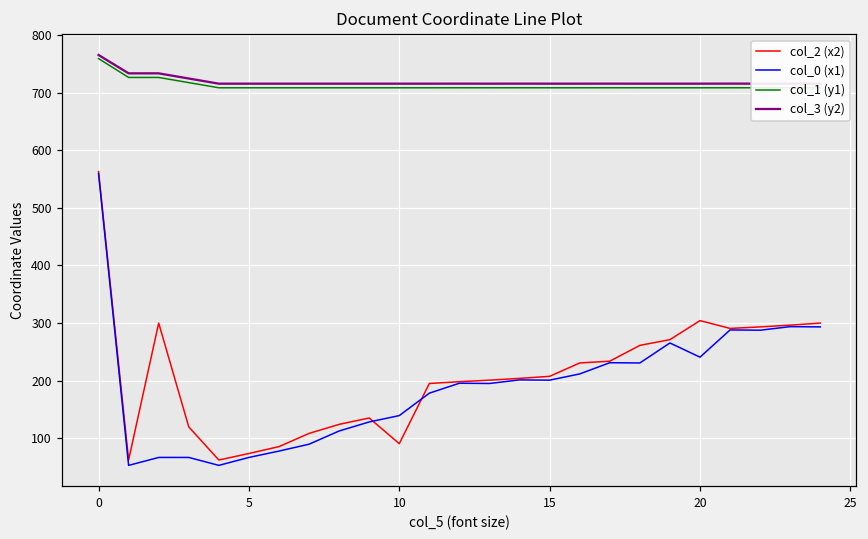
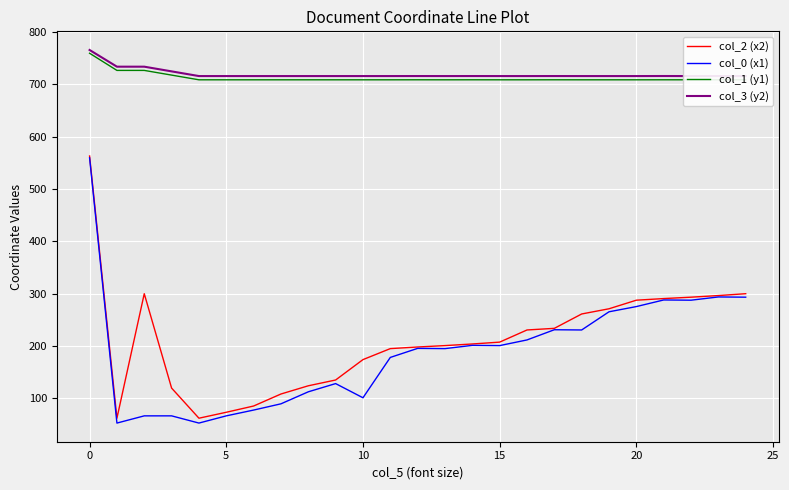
col_2 (x2), 10: 90 -> 170
col_0 (x1), 10: 140 -> 100
col_2 (x2), 20: 300 -> 290
col_0 (x1), 20: 240 -> 280
